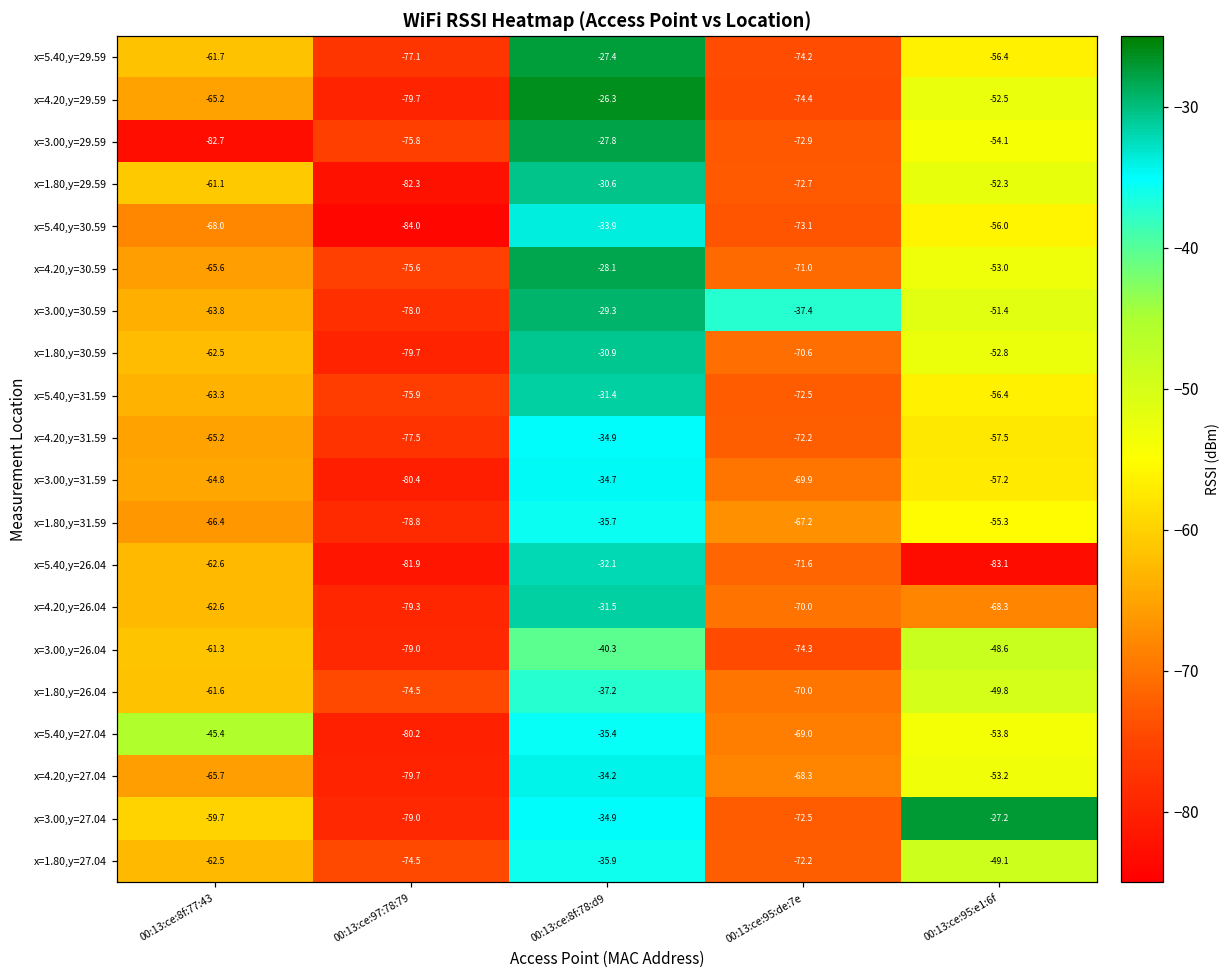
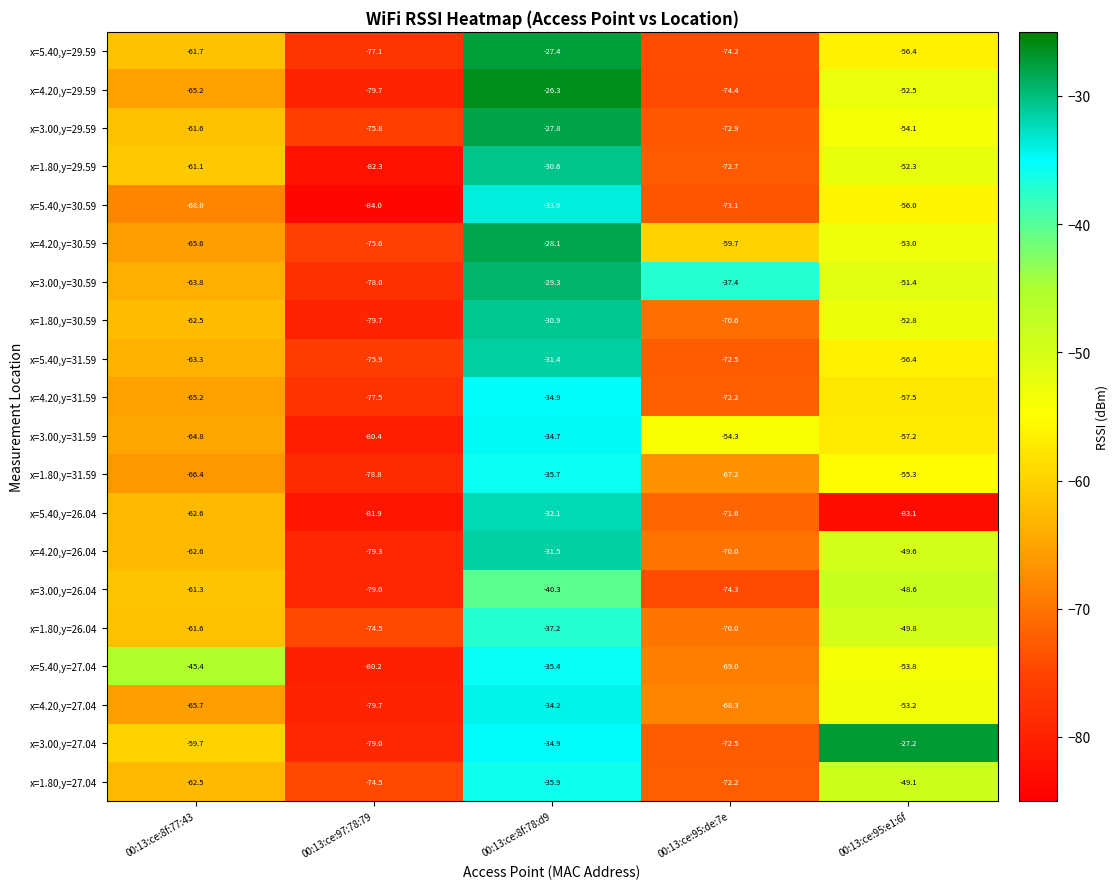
x=3.00,y=29.59, 00:13:ce:8f:77:43: -82.7 -> -61.6
x=4.20,y=30.59, 00:13:ce:95:de:7e: -71.0 -> -59.7
x=3.00,y=31.59, 00:13:ce:95:de:7e: -69.9 -> -54.3
x=4.20,y=26.04, 00:13:ce:95:e1:6f: -68.3 -> -49.6
